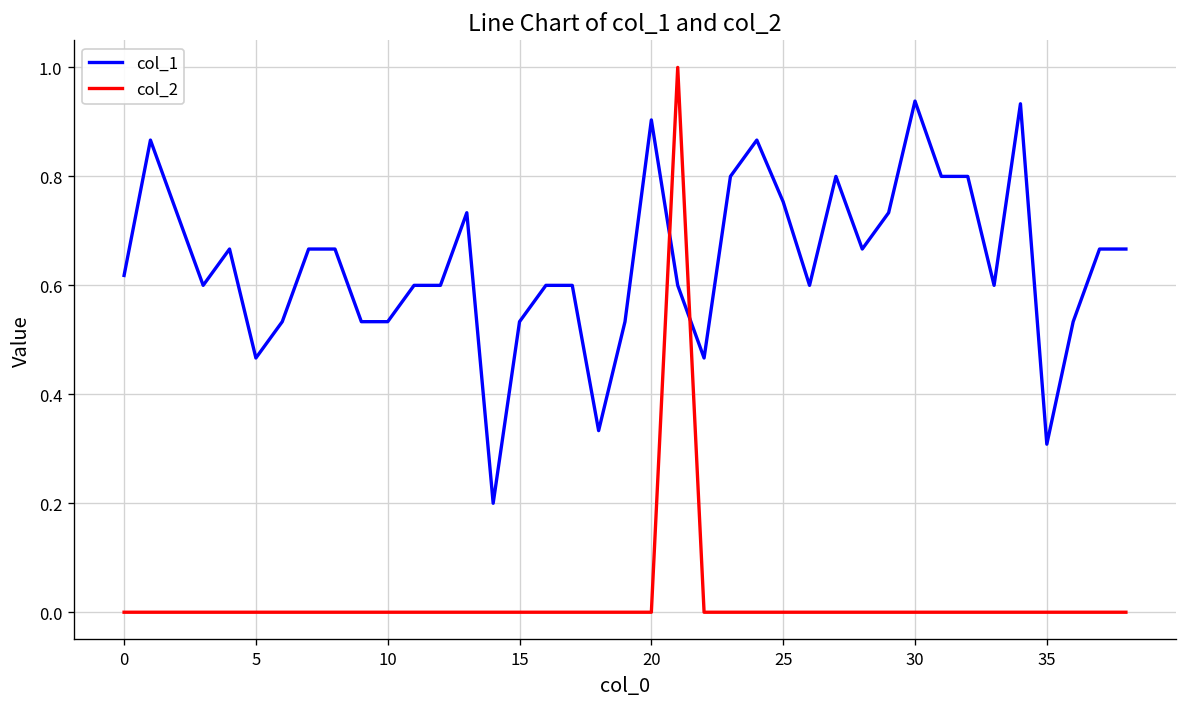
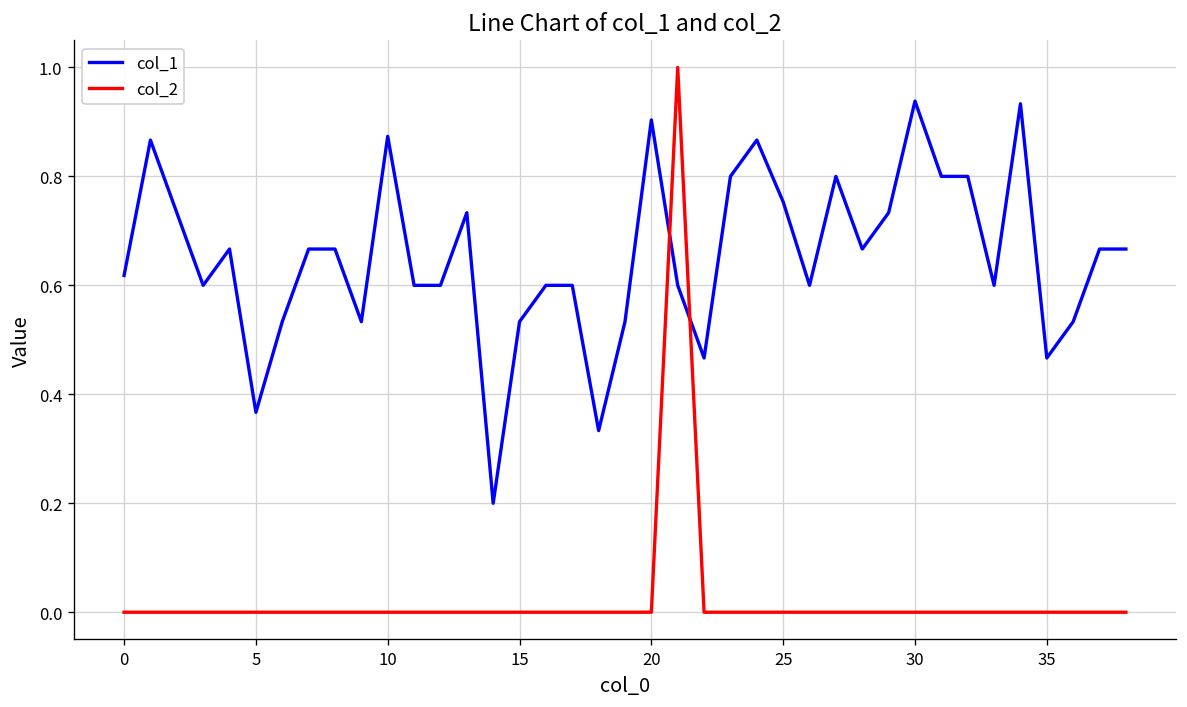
col_1, 5: 0.47 -> 0.37
col_1, 10: 0.53 -> 0.87
col_1, 35: 0.31 -> 0.47
